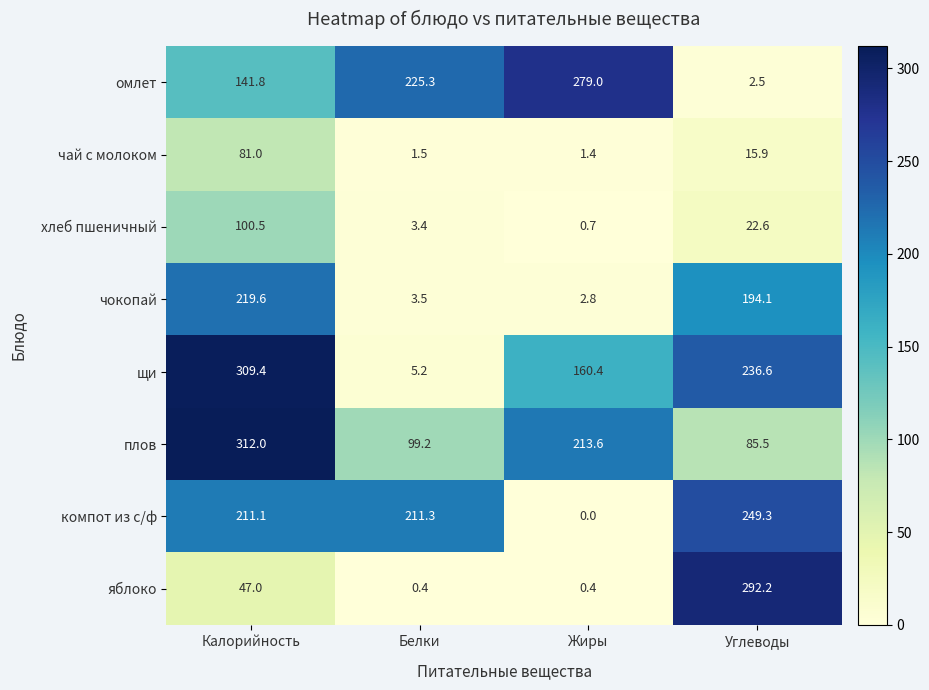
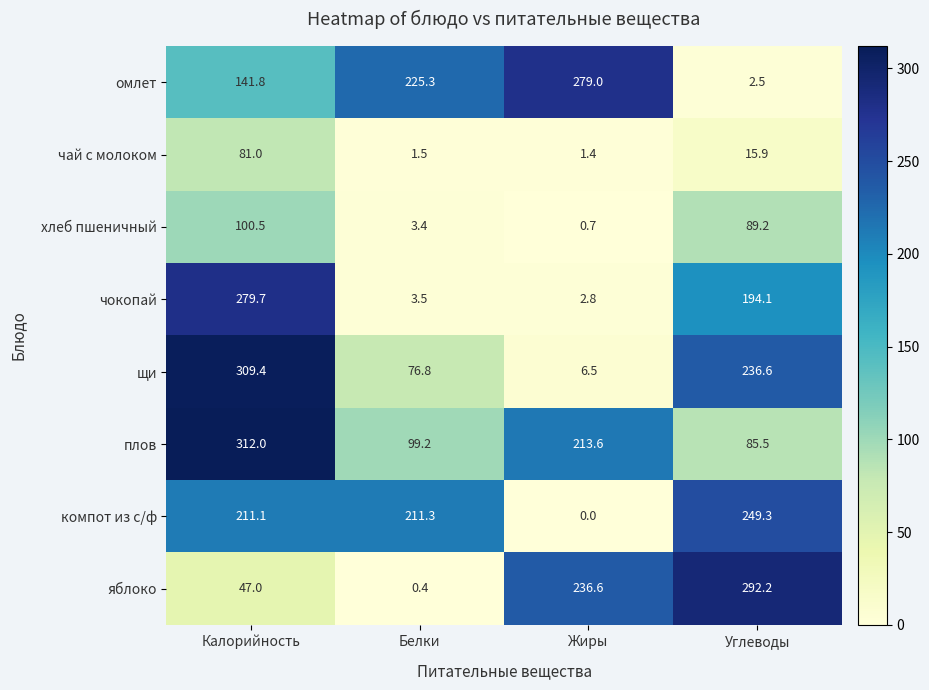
хлеб пшеничный, Углеводы: 22.6 -> 89.2
чокопай, Калорийность: 219.6 -> 279.7
щи, Белки: 5.2 -> 76.8
щи, Жиры: 160.4 -> 6.5
яблоко, Жиры: 0.4 -> 236.6
